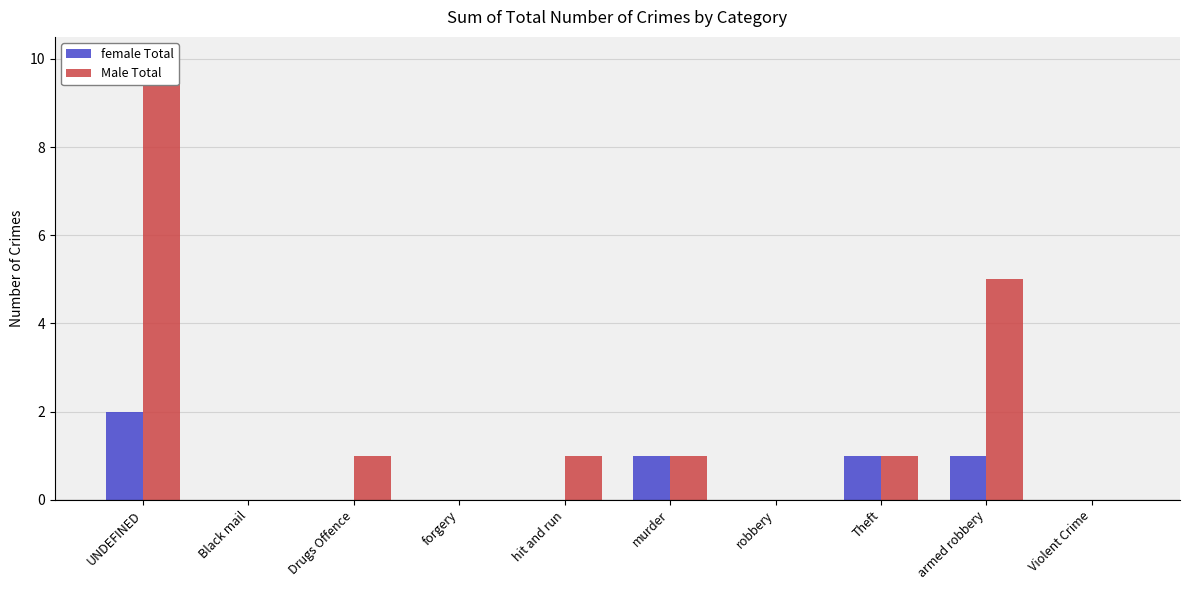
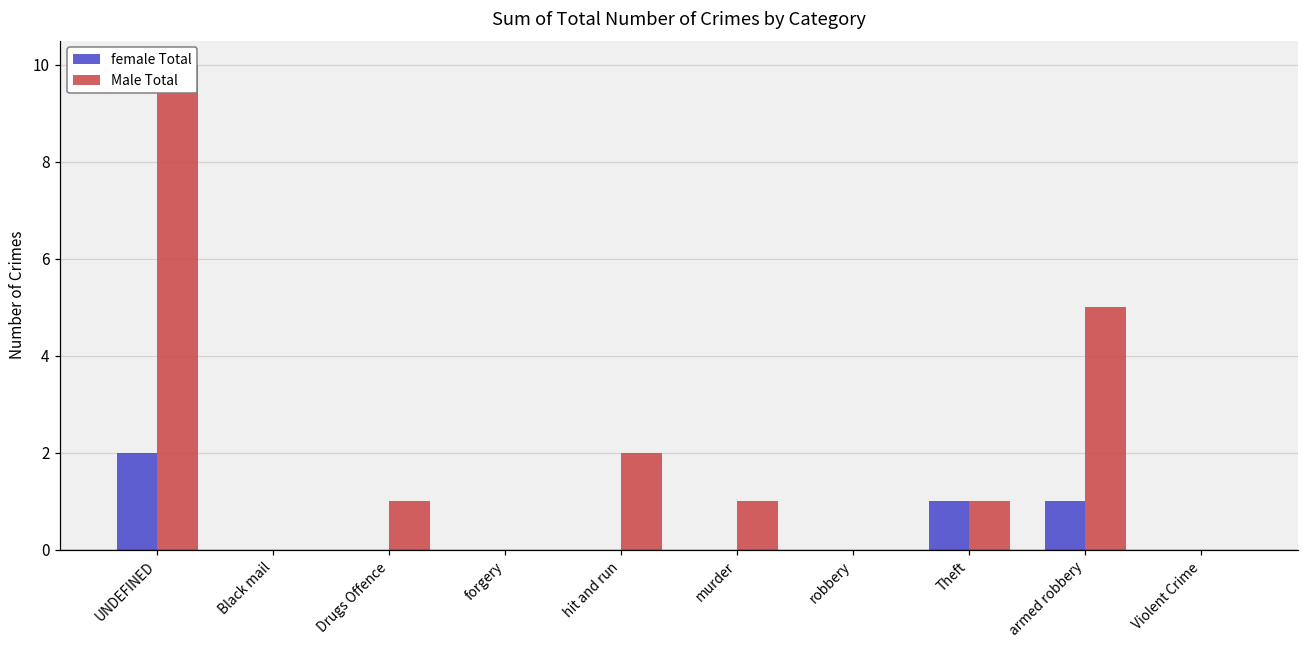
Male Total, hit and run: 1 -> 2
female Total, murder: 1 -> 0
